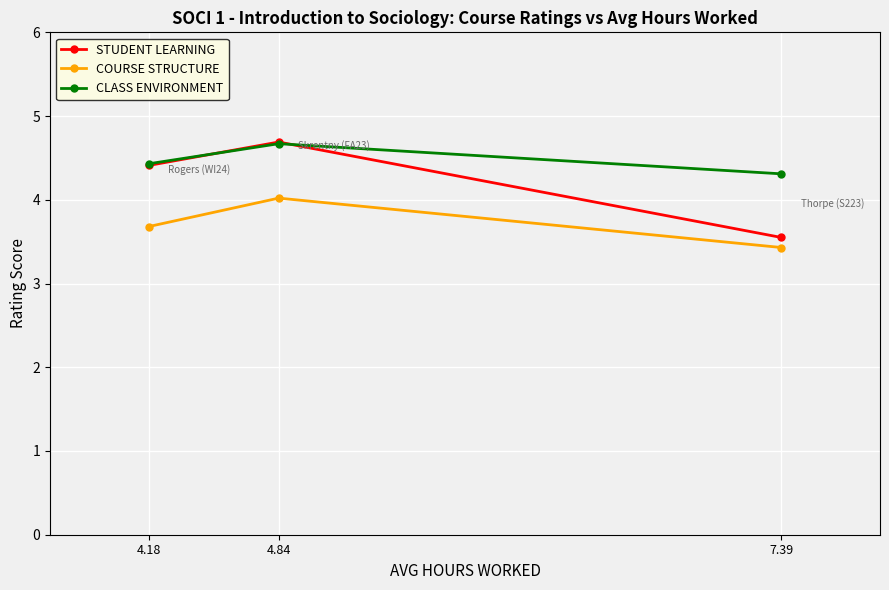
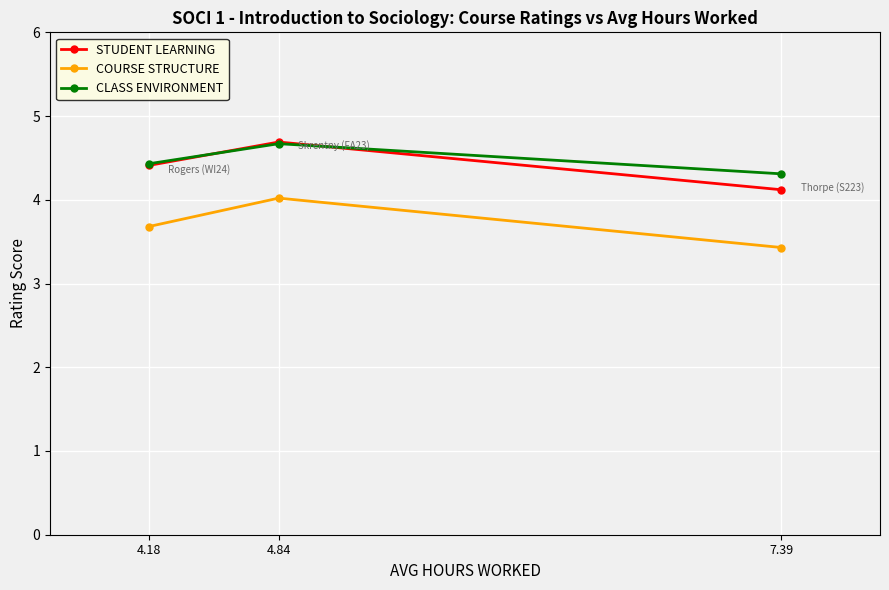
STUDENT LEARNING, 7.39: 3.6 -> 4.1
